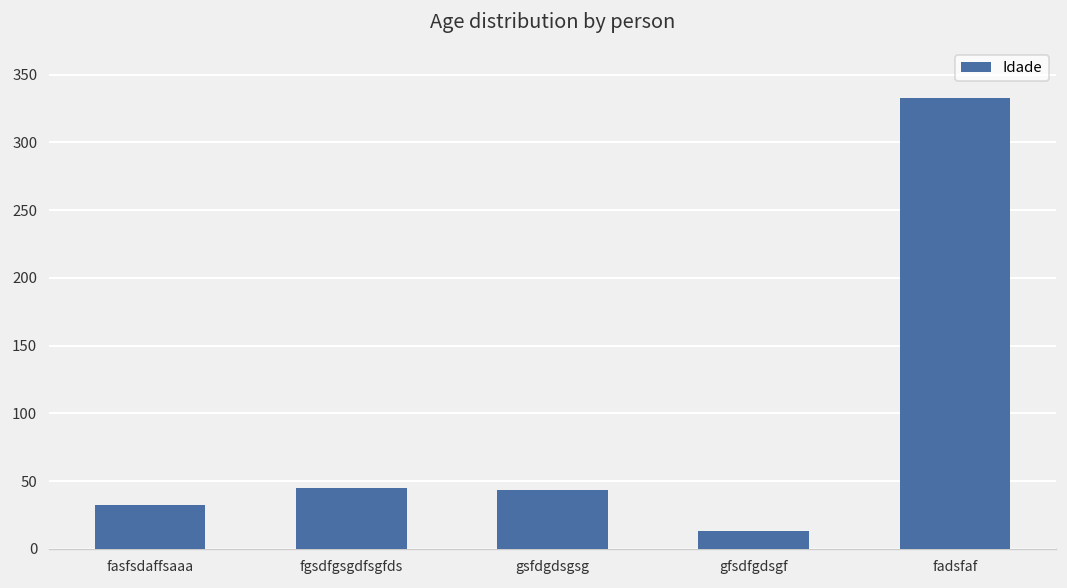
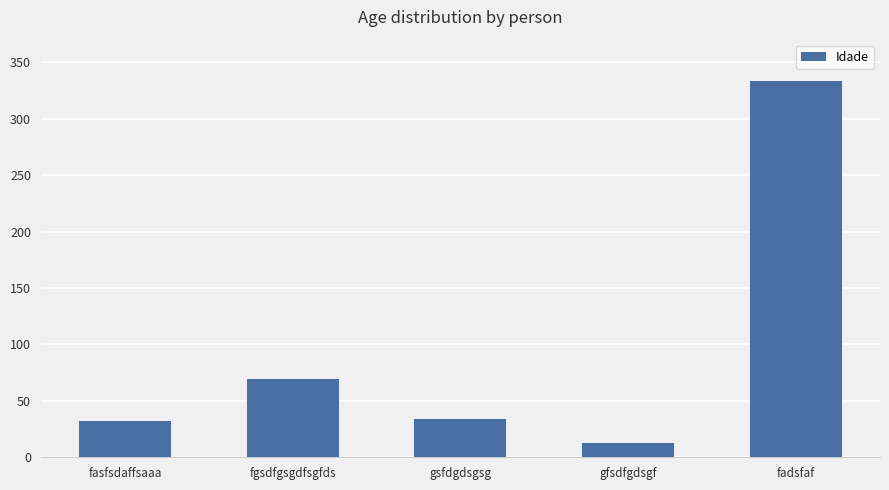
fgsdfgsgdfsgfds: 45 -> 69
gsfdgdsgsg: 43 -> 34
